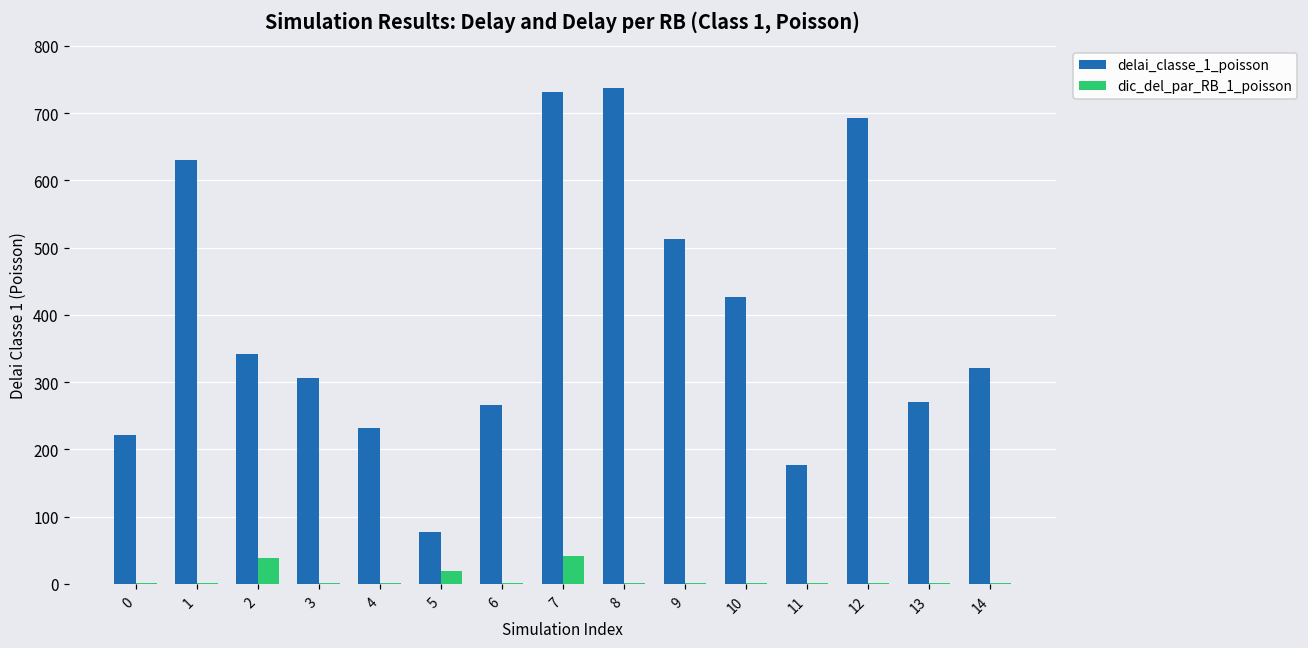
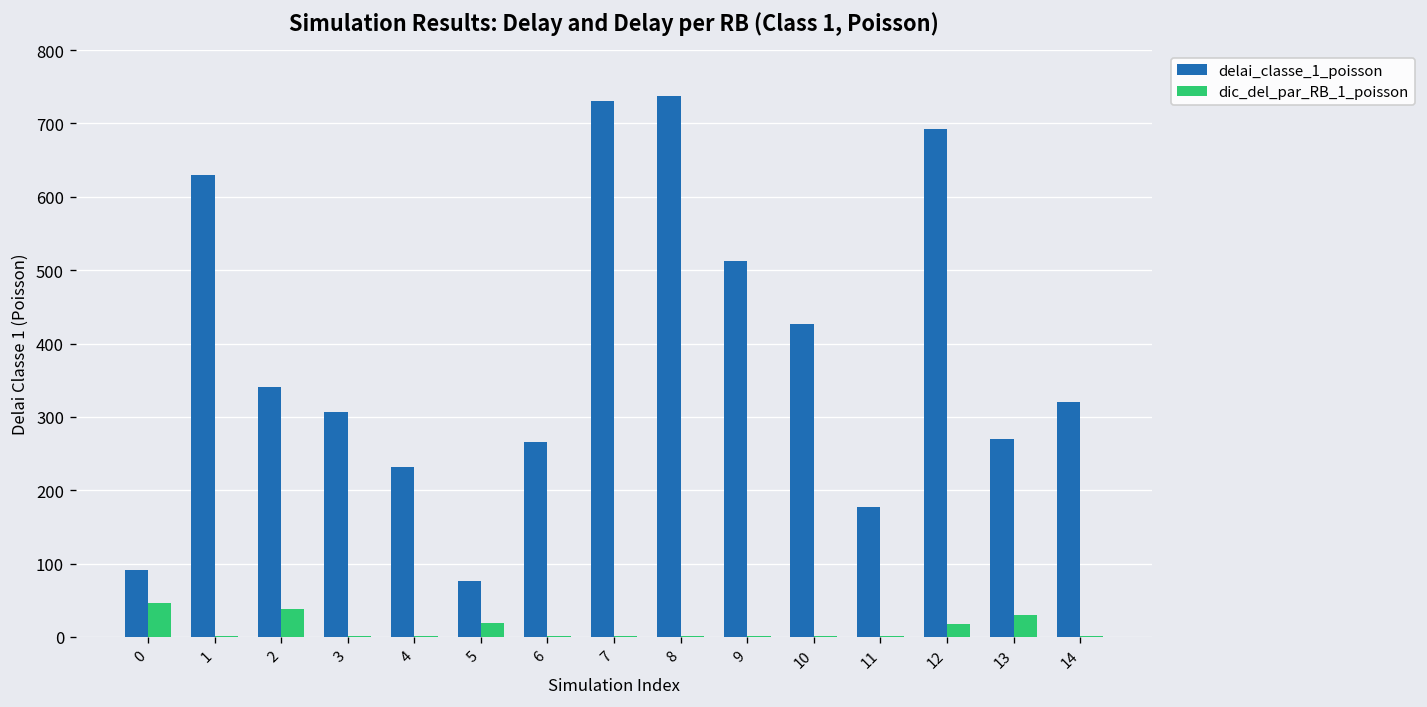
delai_classe_1_poisson, 0: 220 -> 90
dic_del_par_RB_1_poisson, 0: 0 -> 50
dic_del_par_RB_1_poisson, 7: 40 -> 0
dic_del_par_RB_1_poisson, 12: 0 -> 20
dic_del_par_RB_1_poisson, 13: 0 -> 30
